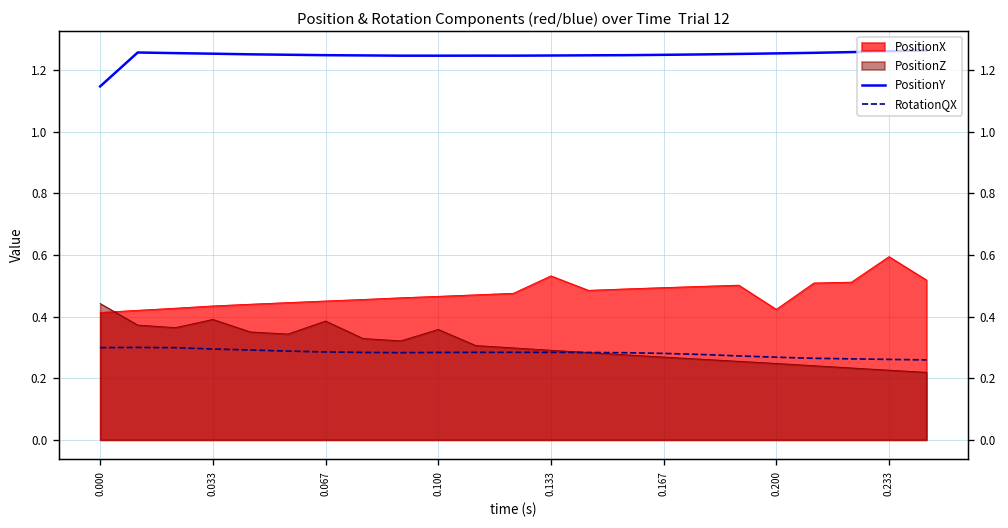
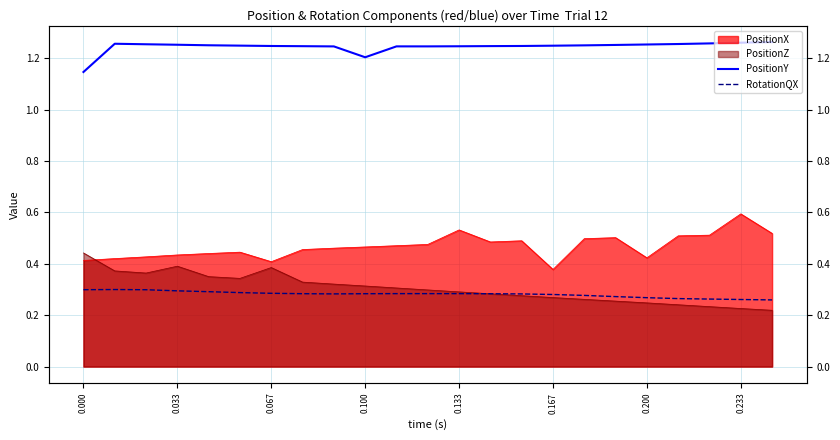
PositionX, 0.067: 0.45 -> 0.41
PositionZ, 0.100: 0.36 -> 0.31
PositionY, 0.100: 1.25 -> 1.20
PositionX, 0.167: 0.49 -> 0.38
